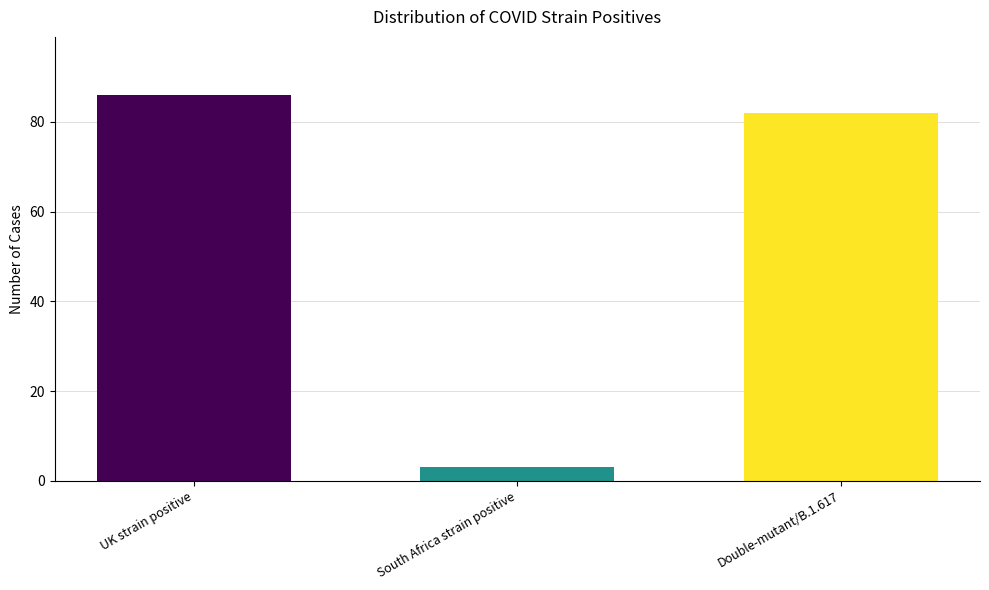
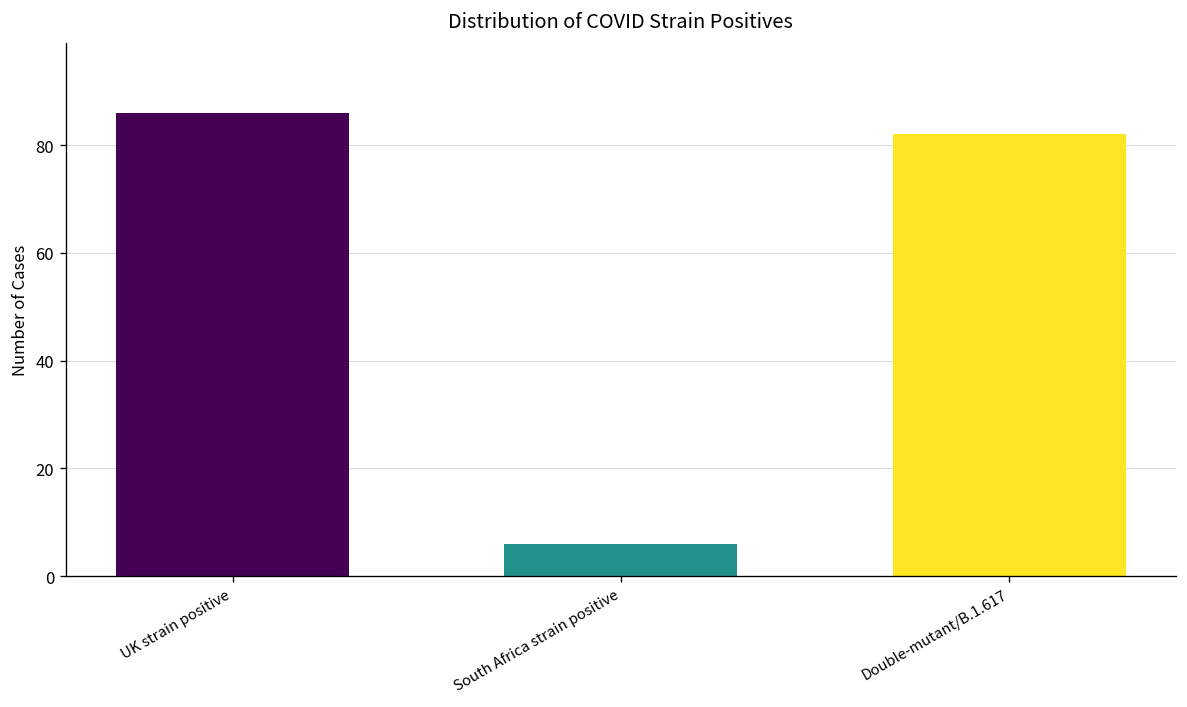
South Africa strain positive: 3 -> 6
